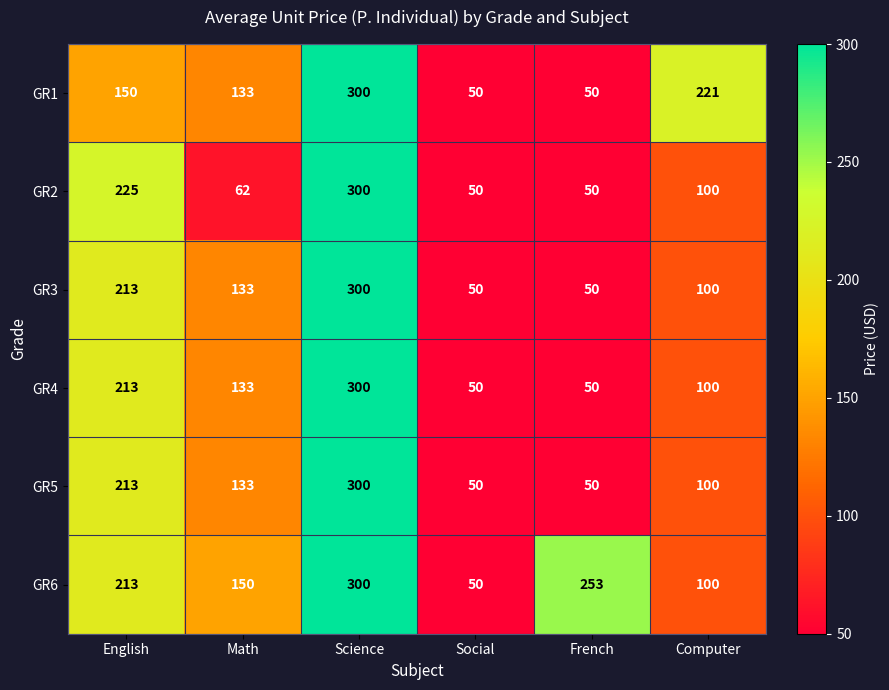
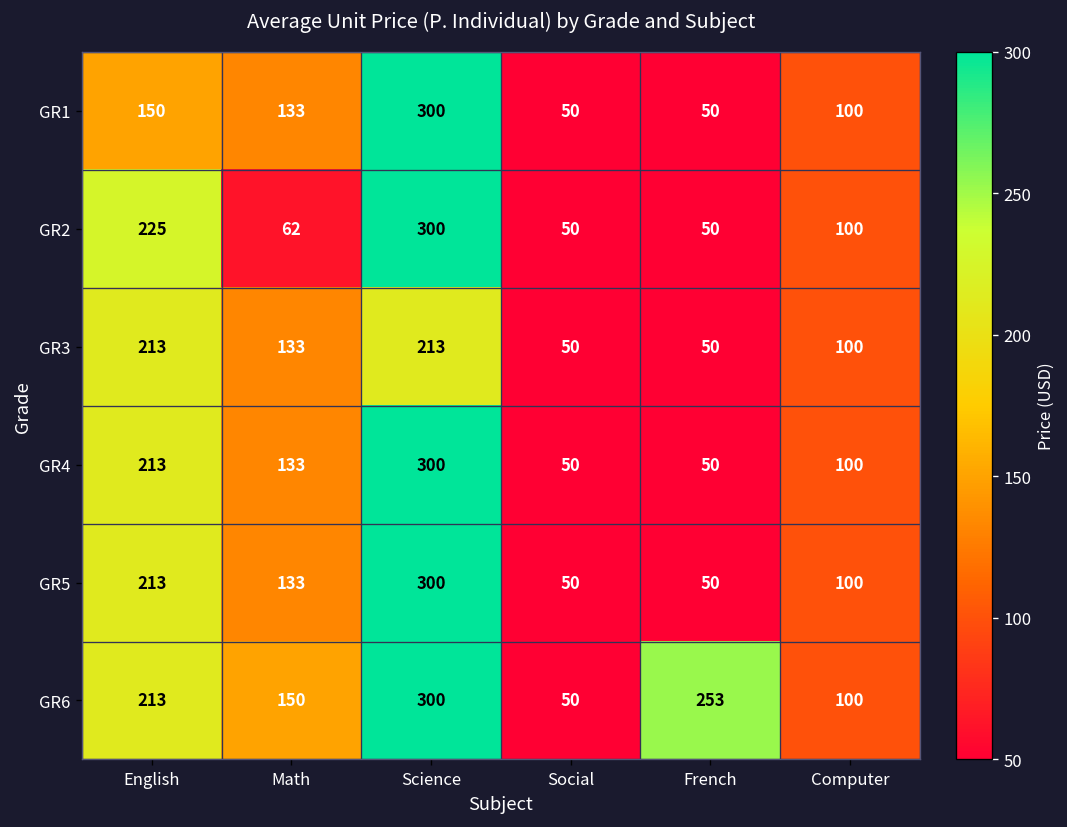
GR1, Computer: 221 -> 100
GR3, Science: 300 -> 213
